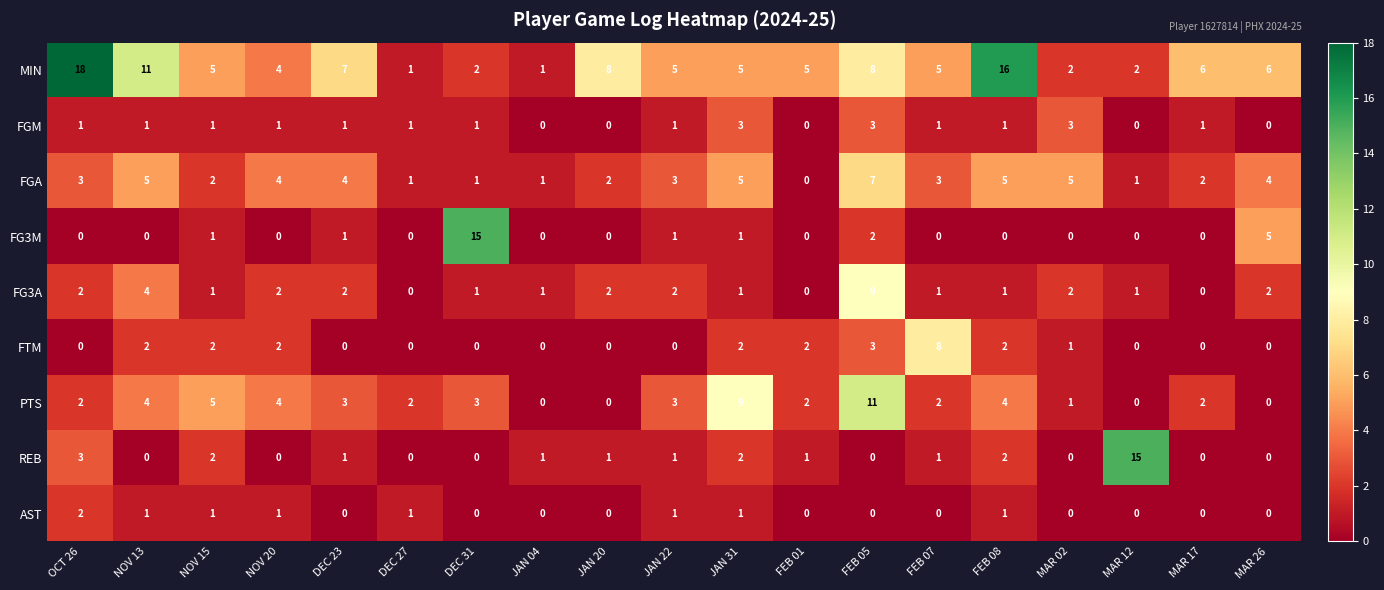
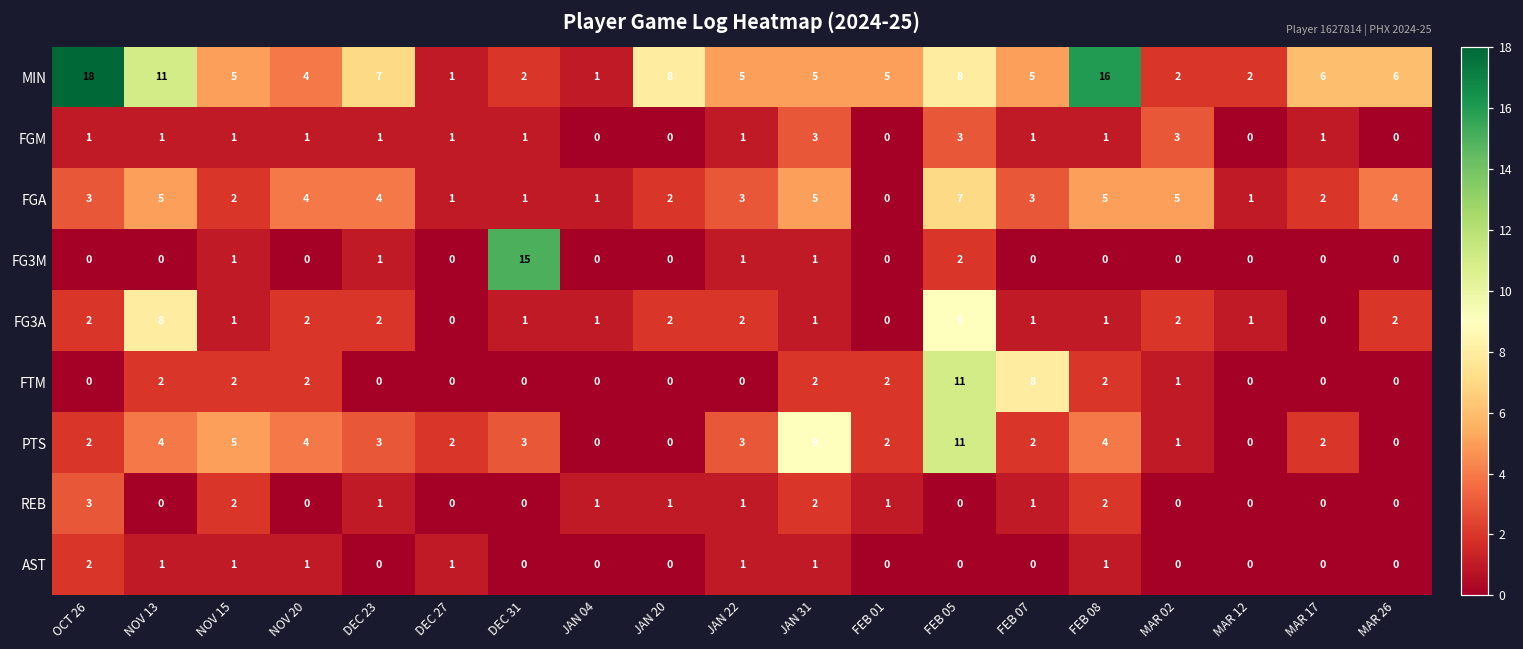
FG3M, MAR 26: 5 -> 0
FG3A, NOV 13: 4 -> 8
FTM, FEB 05: 3 -> 11
REB, MAR 12: 15 -> 0
